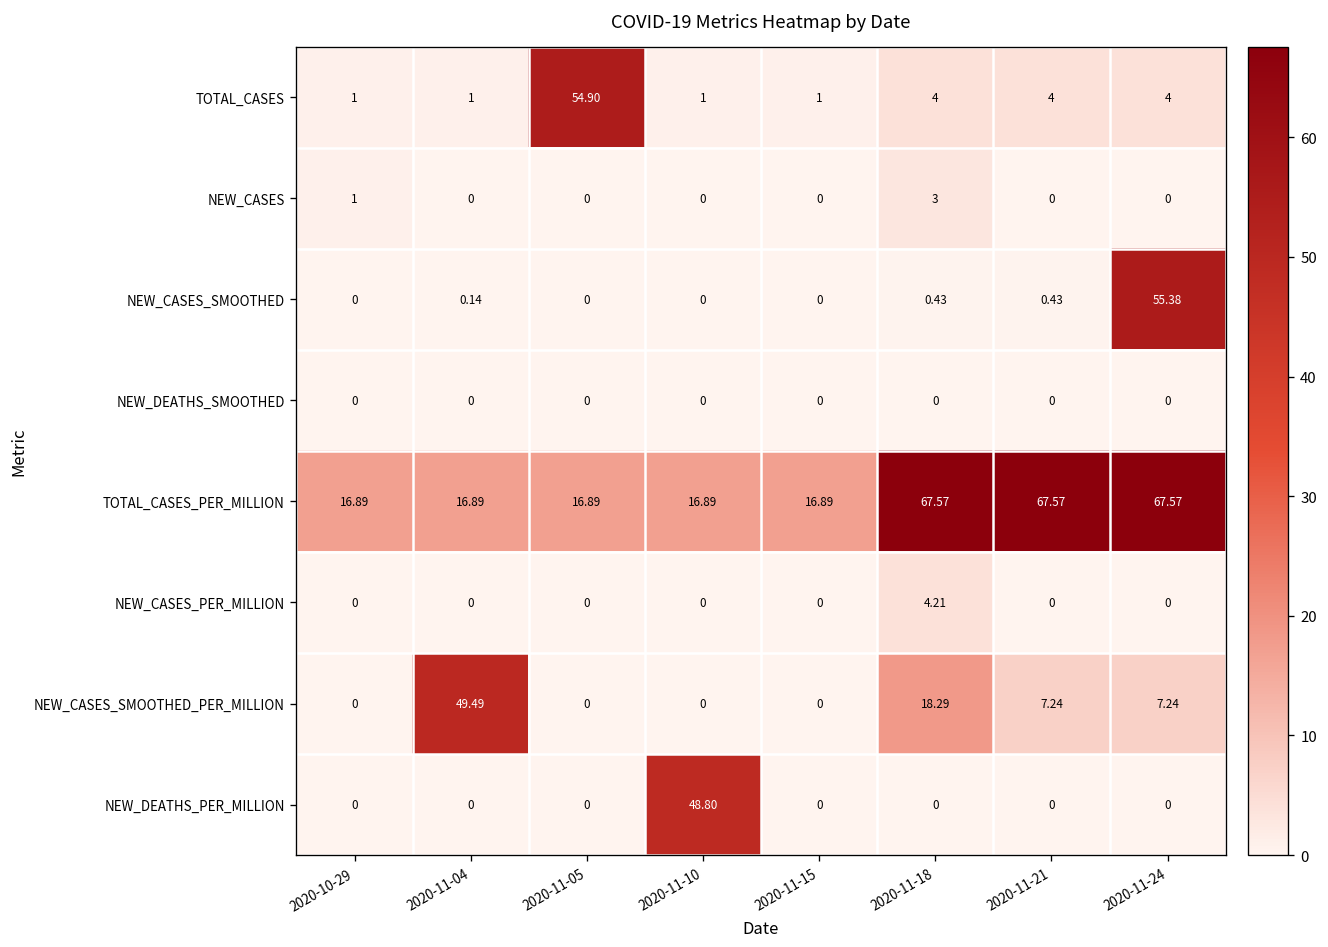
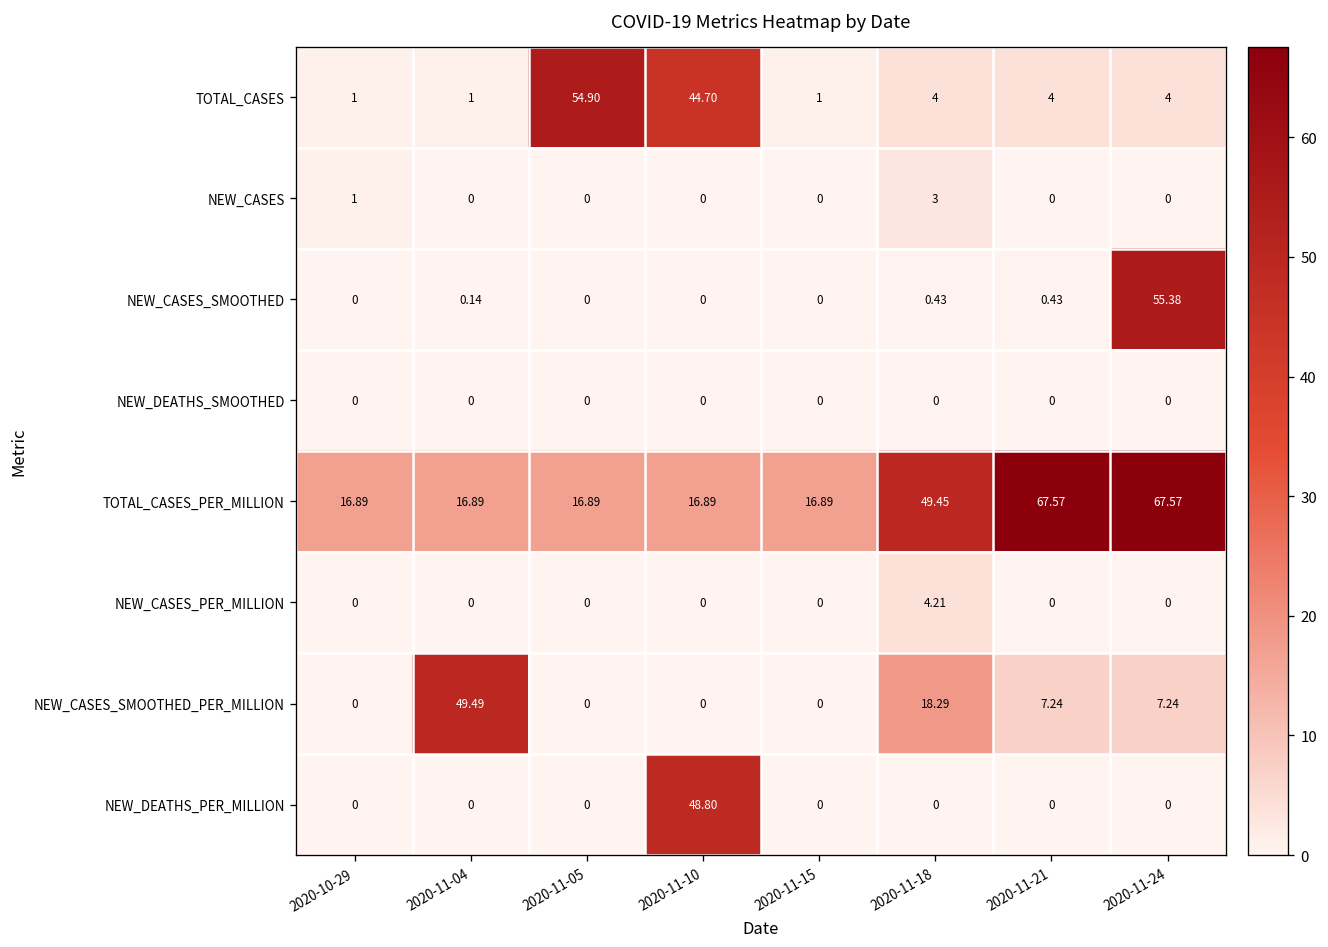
TOTAL_CASES, 2020-11-10: 1 -> 44.70
TOTAL_CASES_PER_MILLION, 2020-11-18: 67.57 -> 49.45
